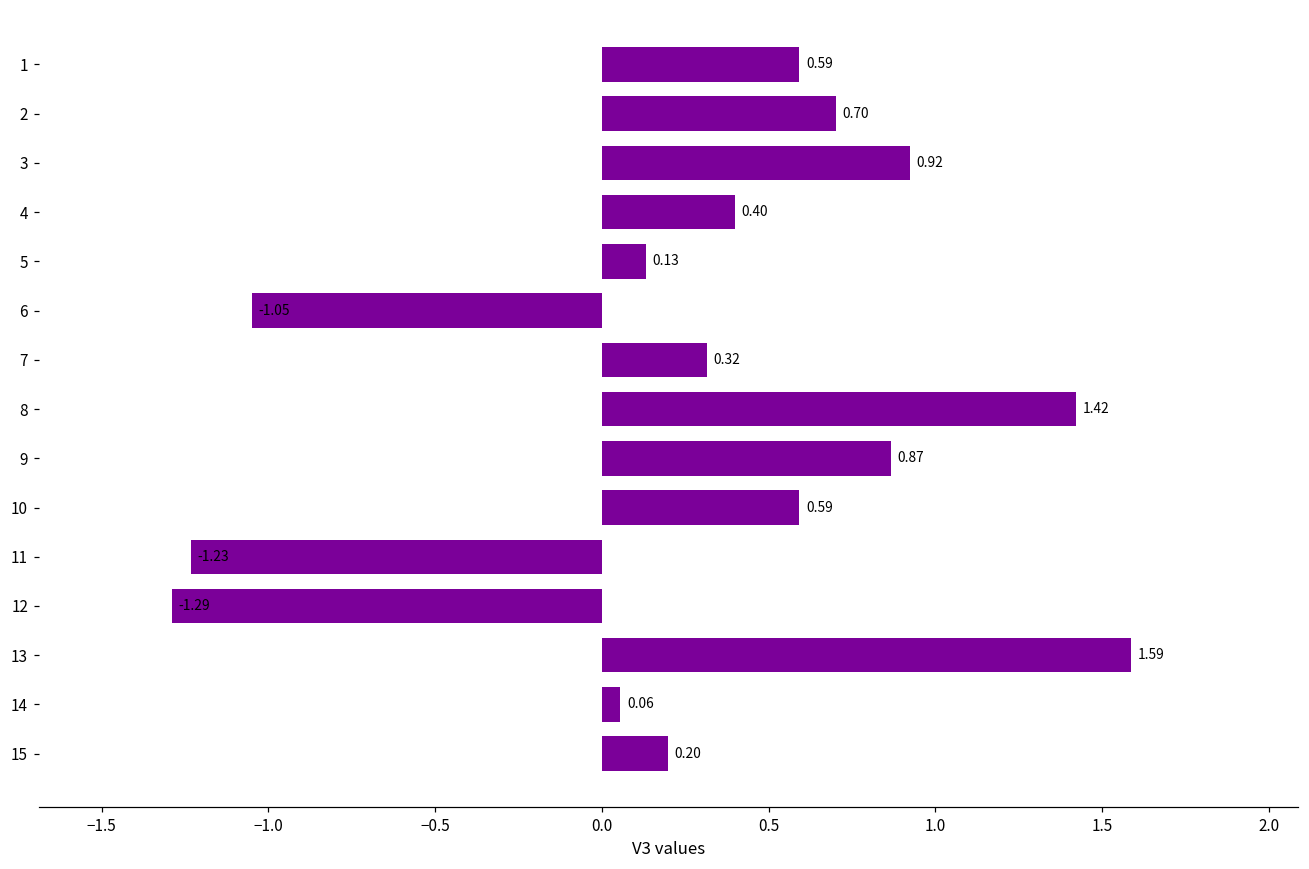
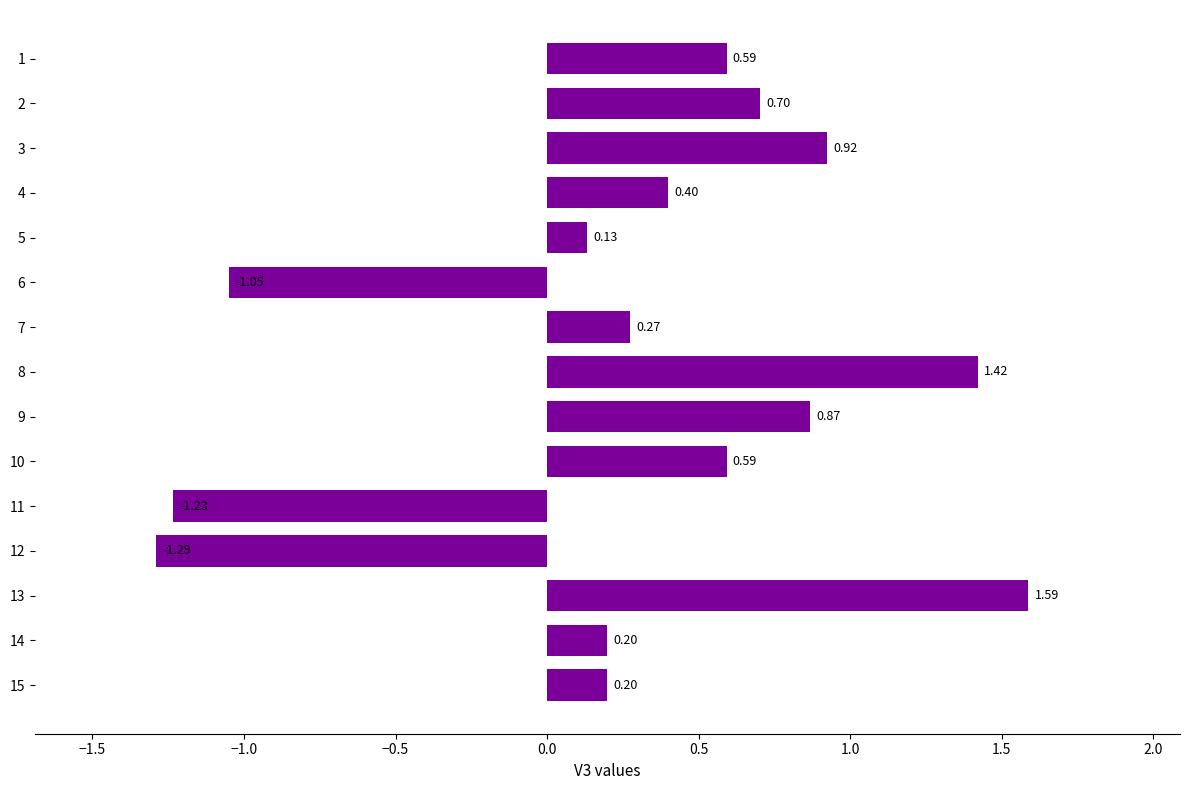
7: 0.32 -> 0.27
14: 0.06 -> 0.20
